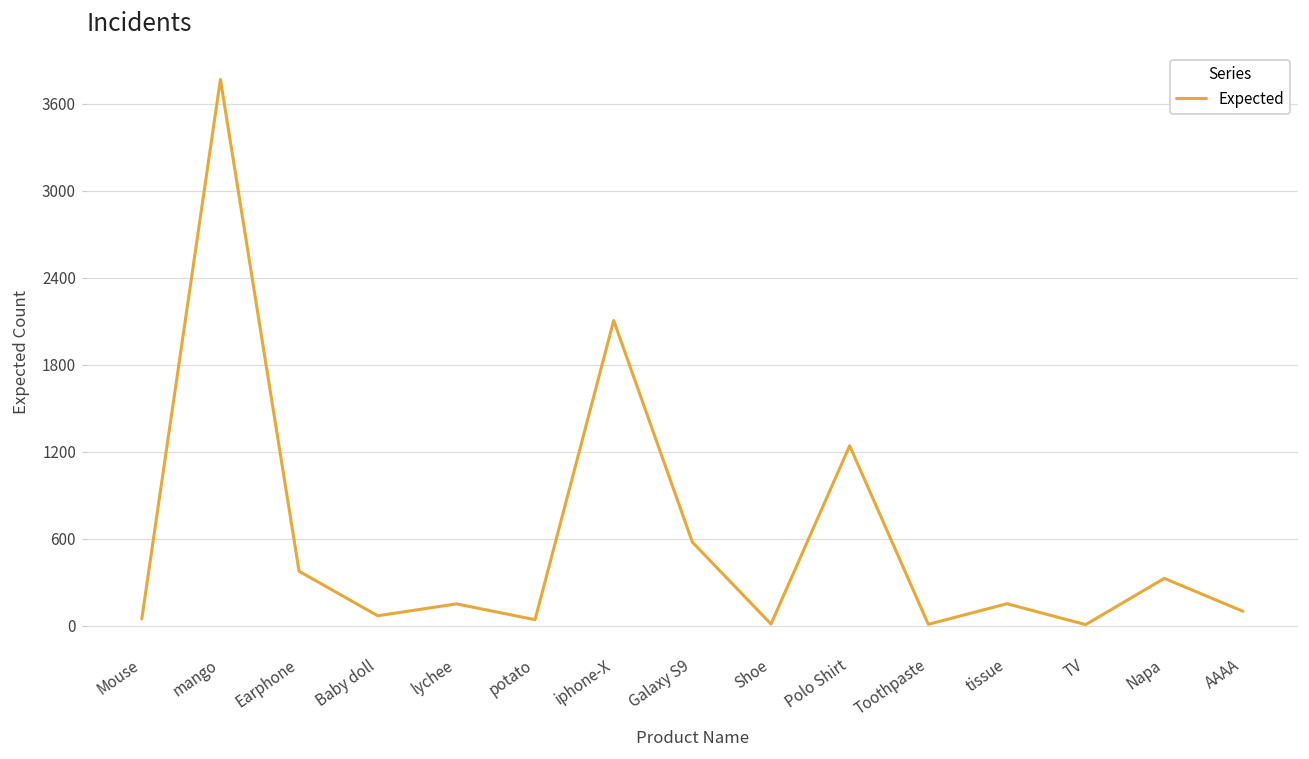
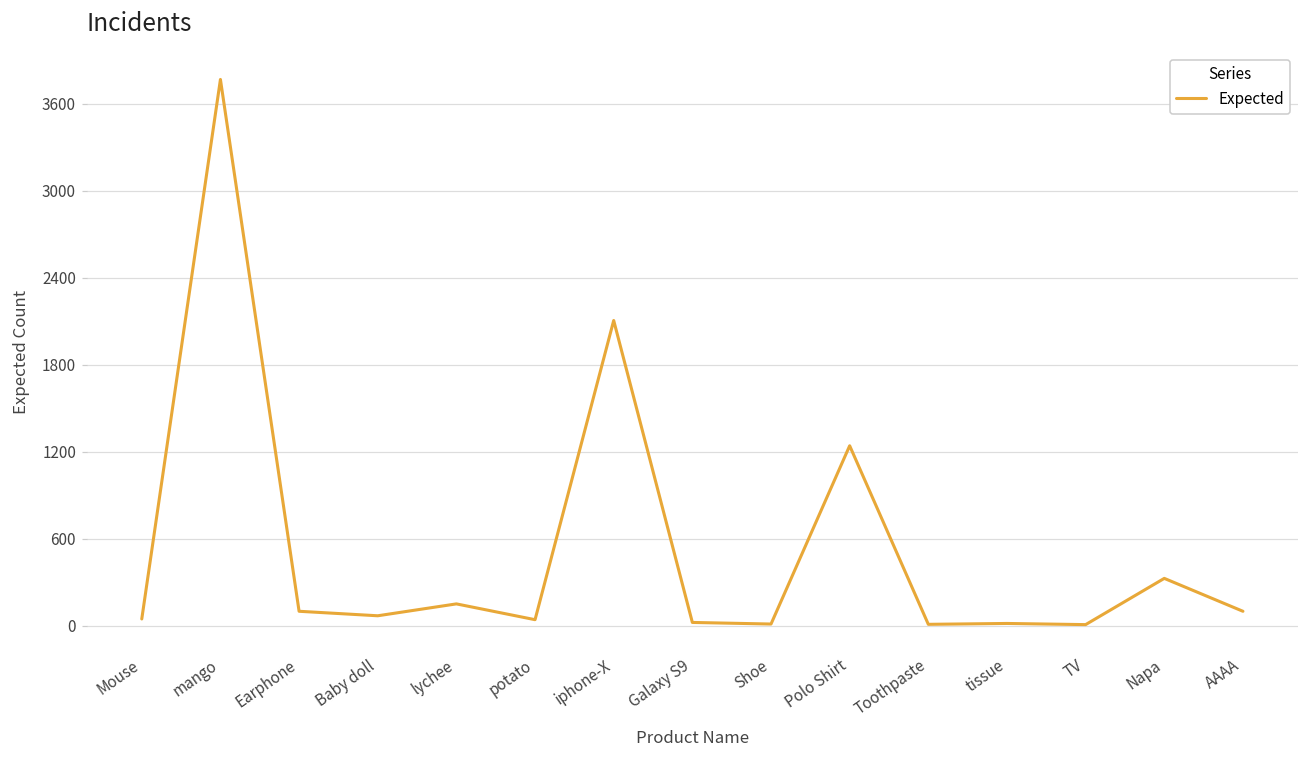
Earphone: 380 -> 100
Galaxy S9: 580 -> 20
tissue: 150 -> 20
